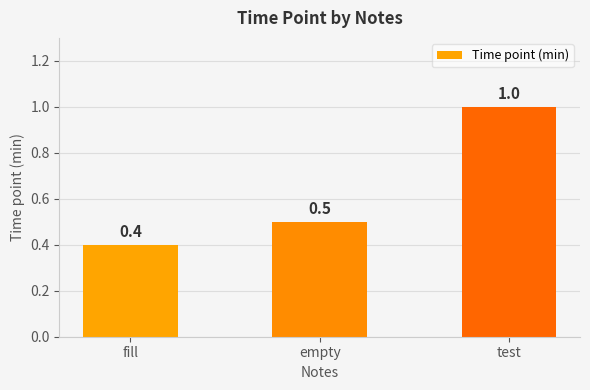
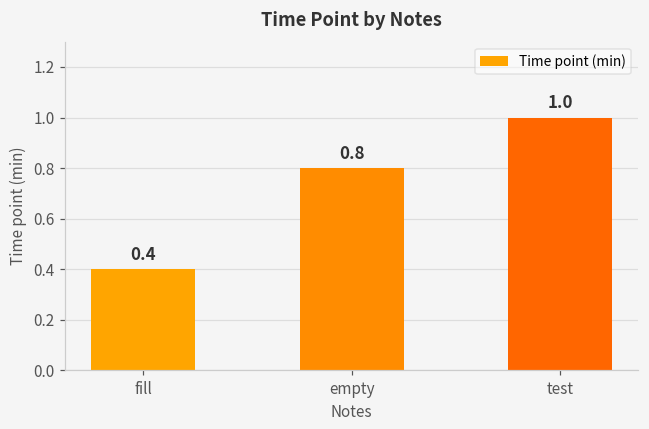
empty: 0.5 -> 0.8
